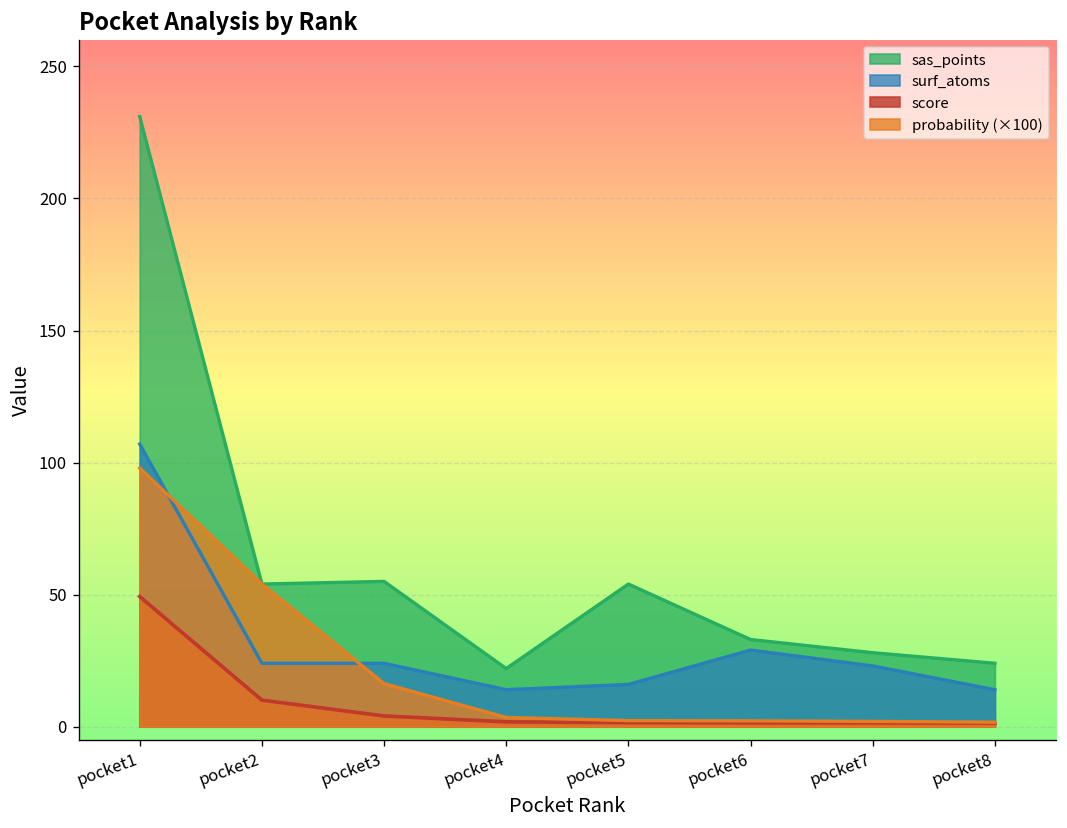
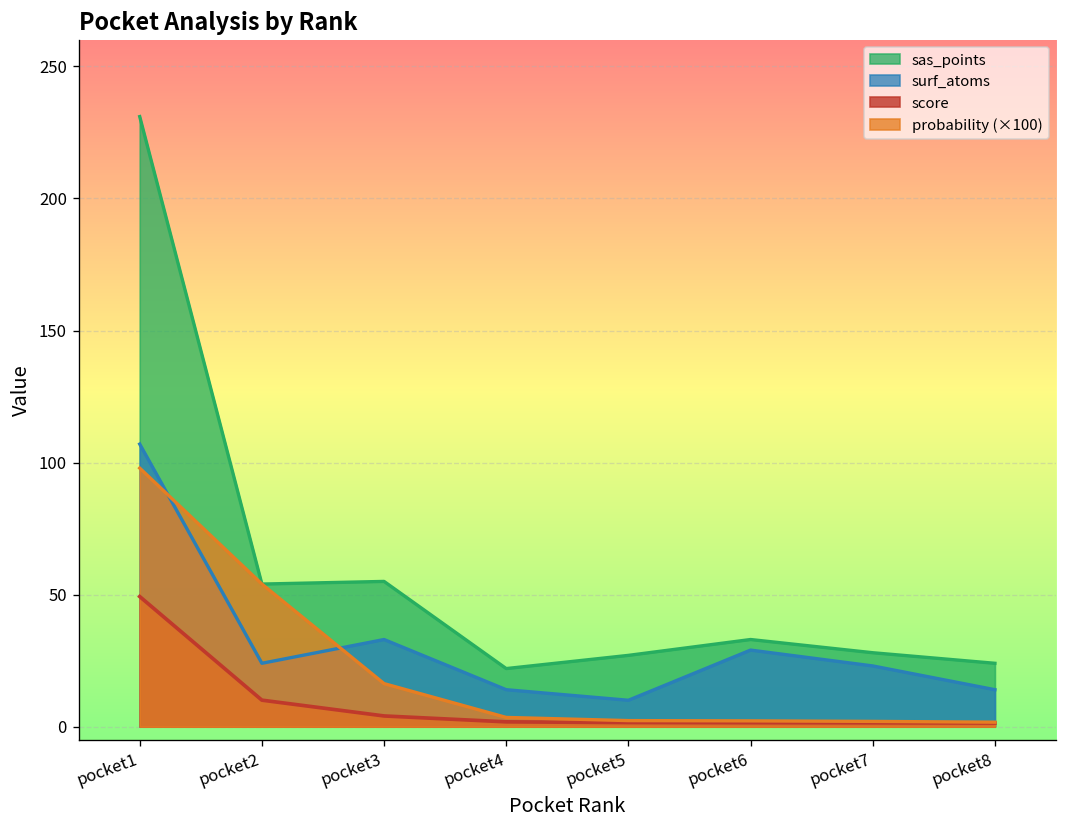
surf_atoms, pocket3: 24 -> 33
sas_points, pocket5: 54 -> 27
surf_atoms, pocket5: 16 -> 10
